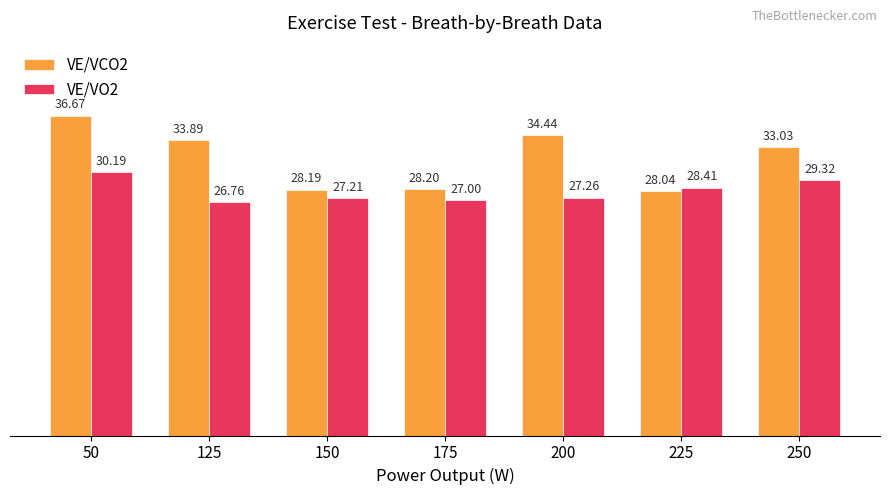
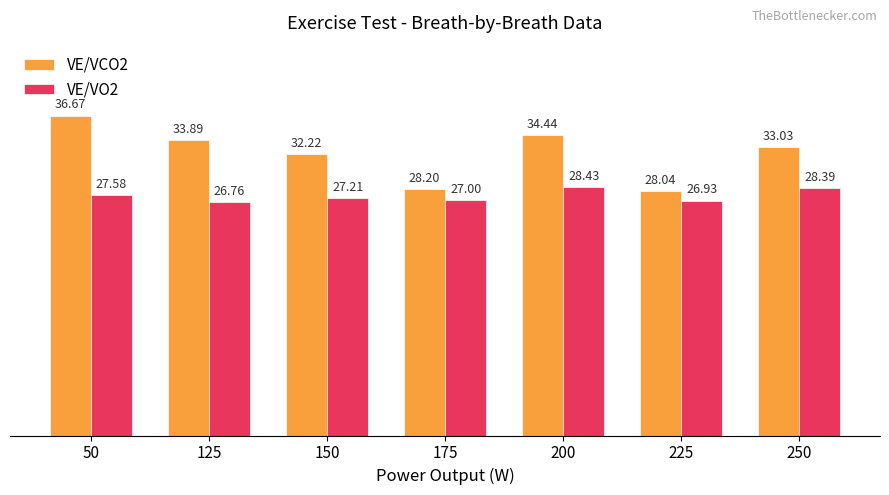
VE/VO2, 50: 30.19 -> 27.58
VE/VCO2, 150: 28.19 -> 32.22
VE/VO2, 200: 27.26 -> 28.43
VE/VO2, 225: 28.41 -> 26.93
VE/VO2, 250: 29.32 -> 28.39
